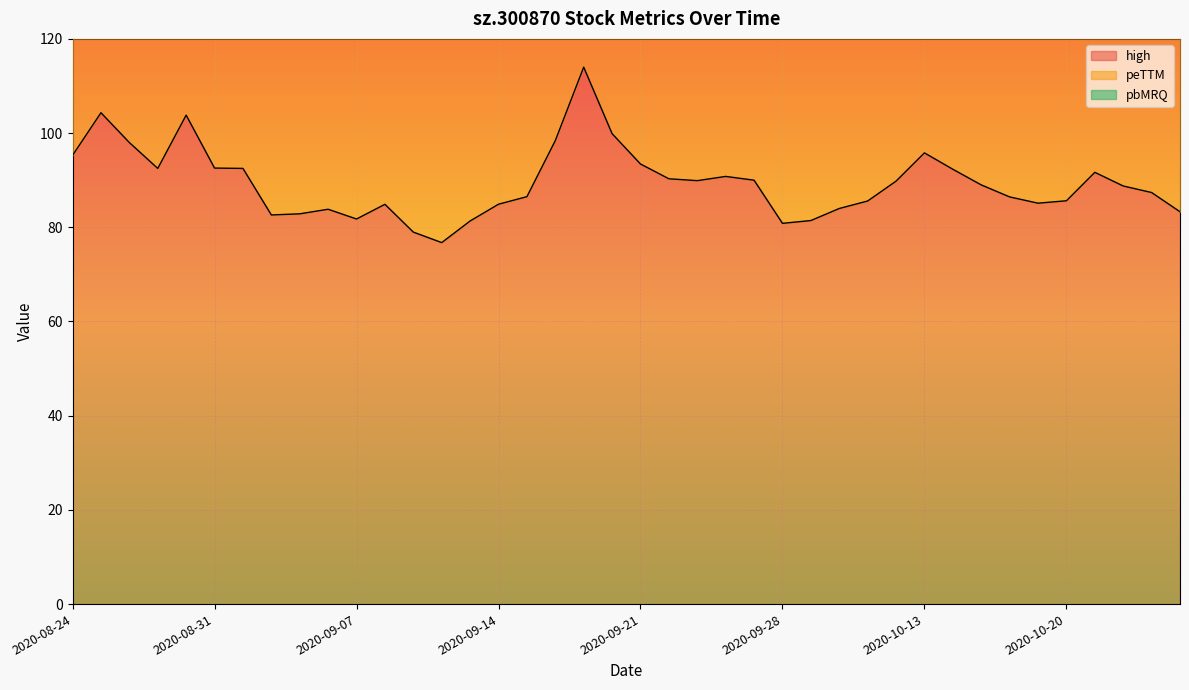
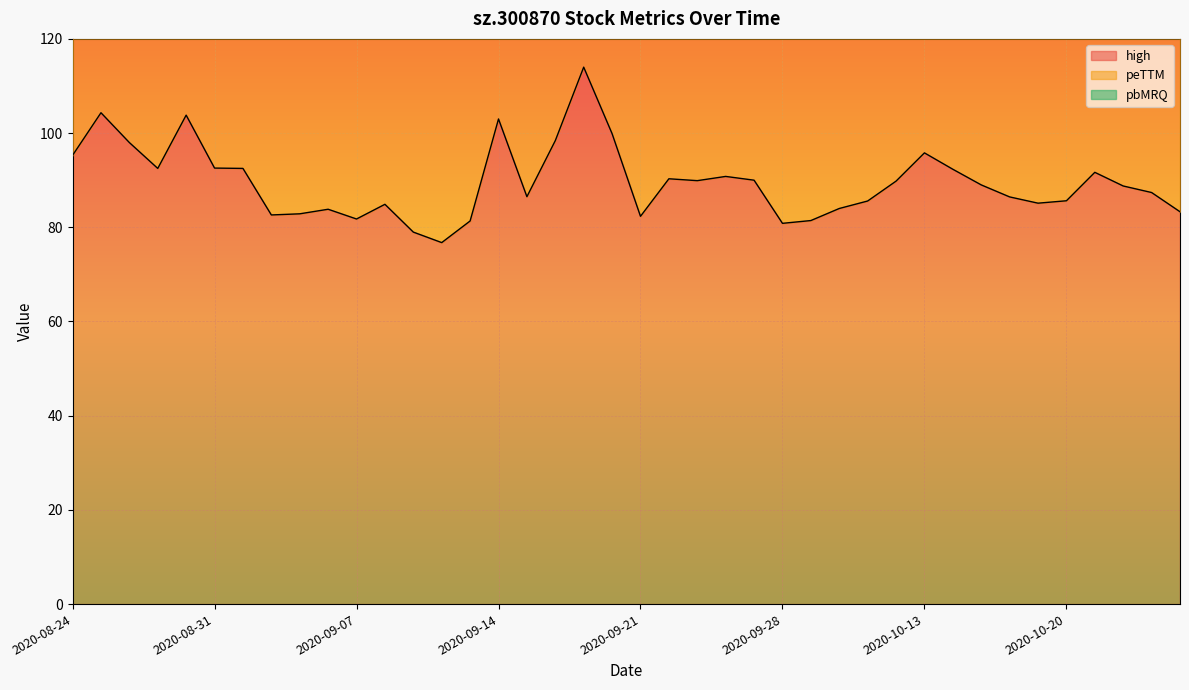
high, 2020-09-14: 85 -> 103
high, 2020-09-21: 93 -> 82
